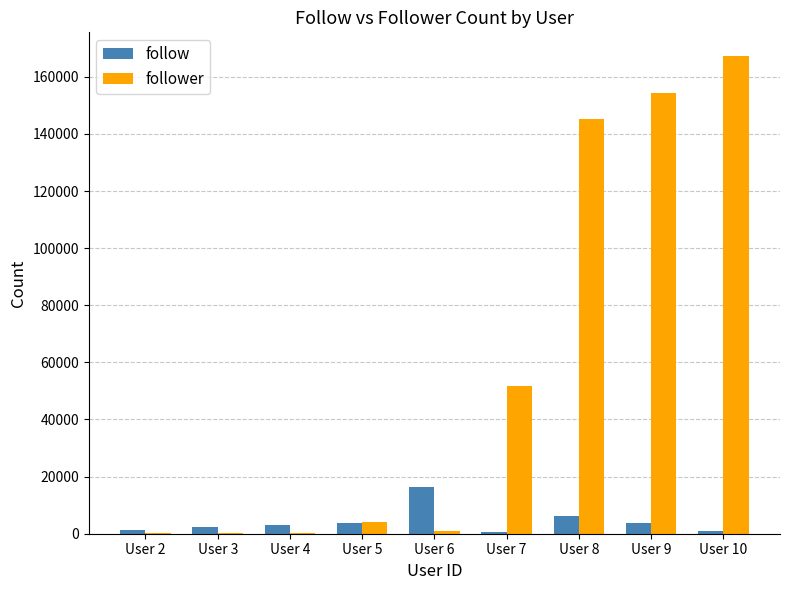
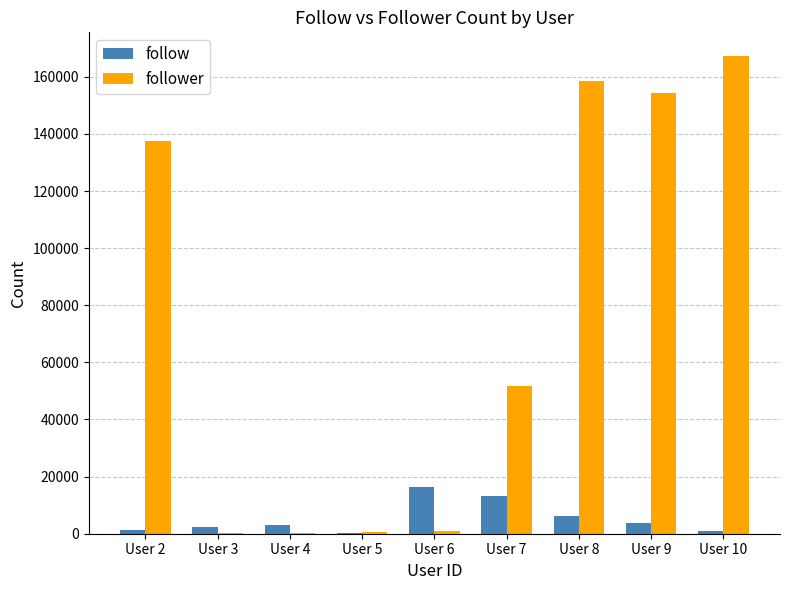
follower, User 2: 0 -> 137000
follow, User 5: 4000 -> 0
follower, User 5: 4000 -> 1000
follow, User 7: 0 -> 13000
follower, User 8: 145000 -> 158000
